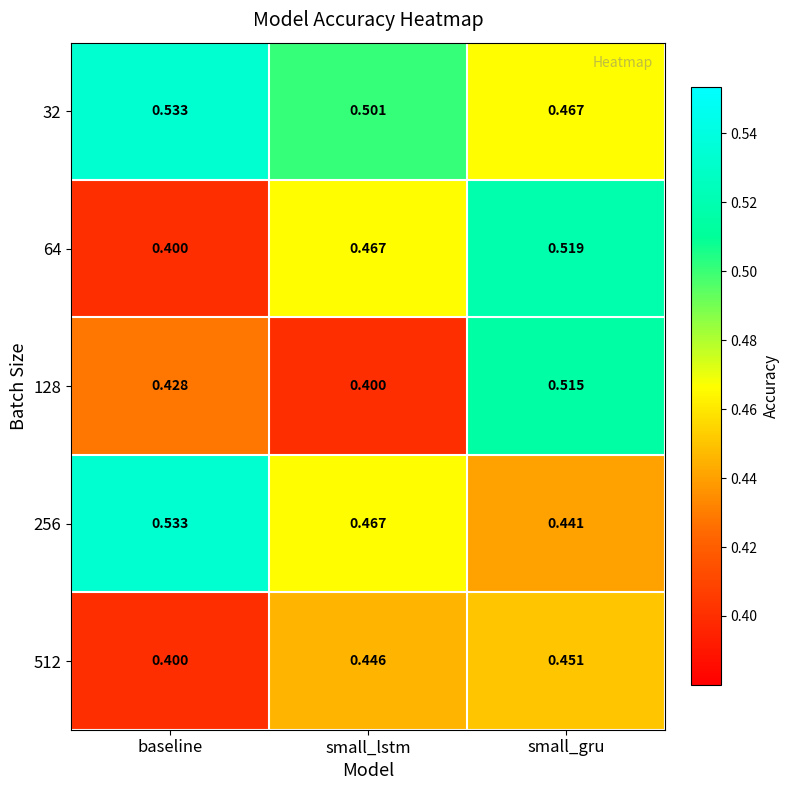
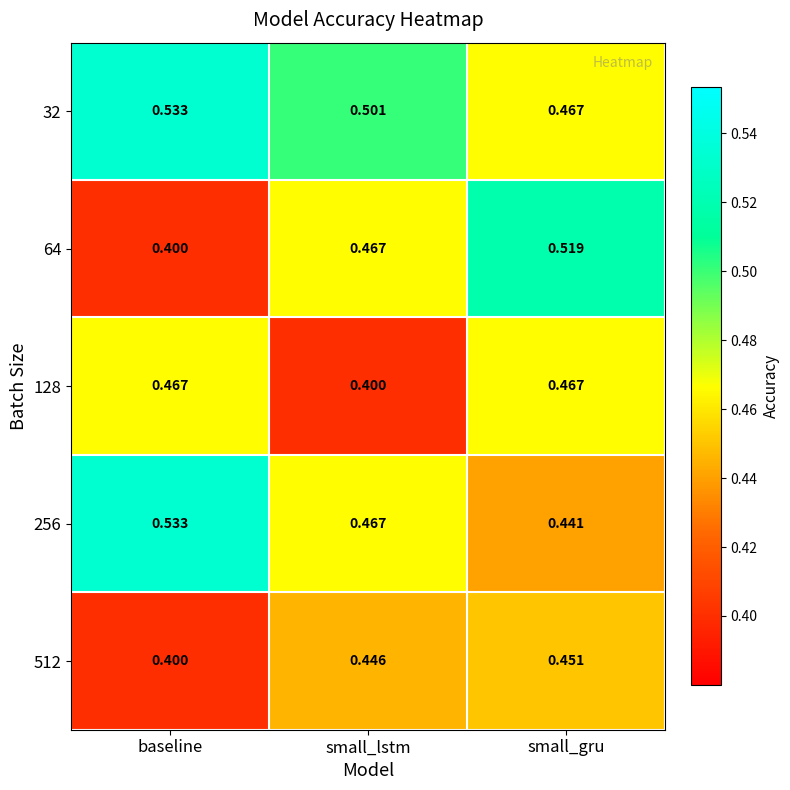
128, baseline: 0.428 -> 0.467
128, small_gru: 0.515 -> 0.467
